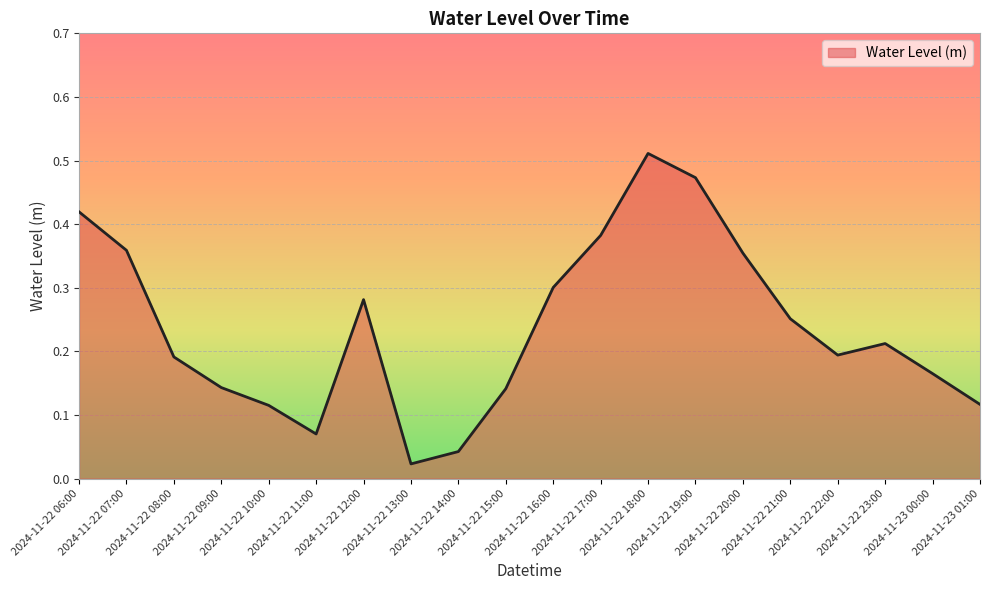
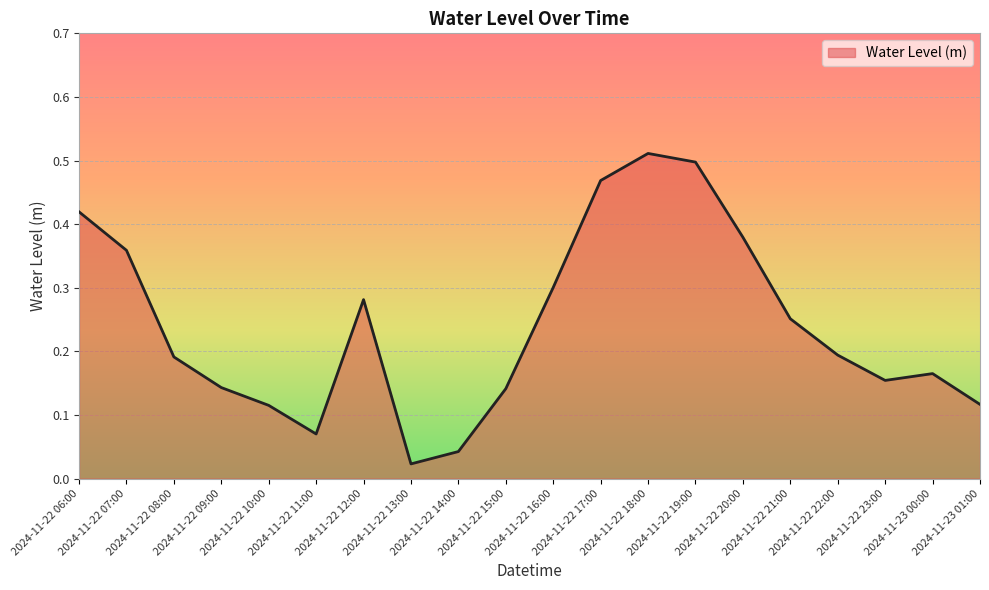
2024-11-22 17:00: 0.38 -> 0.47
2024-11-22 19:00: 0.47 -> 0.50
2024-11-22 20:00: 0.35 -> 0.38
2024-11-22 23:00: 0.21 -> 0.15
